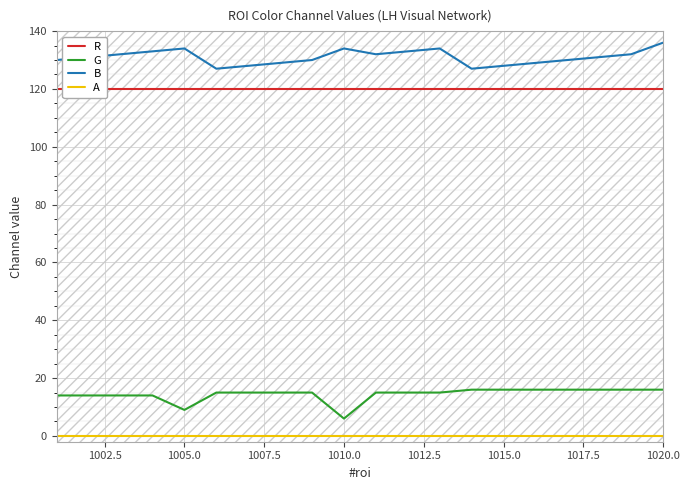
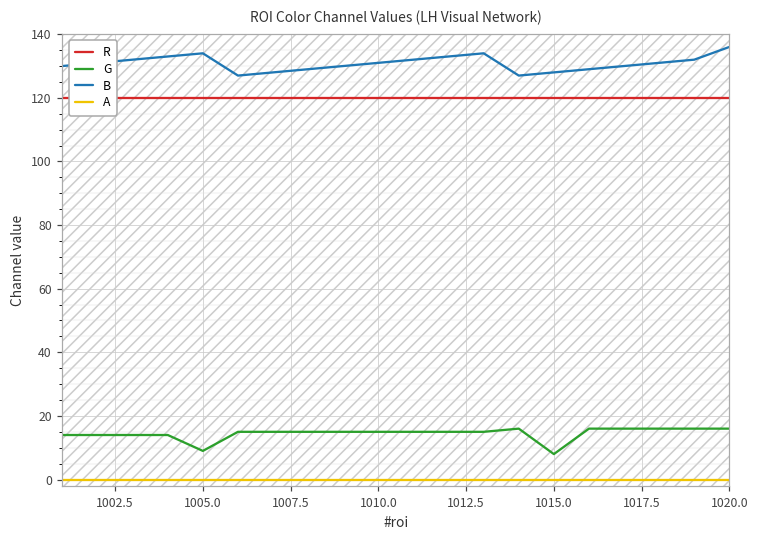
G, 1010.0: 6 -> 15
B, 1010.0: 134 -> 131
G, 1015.0: 16 -> 8
